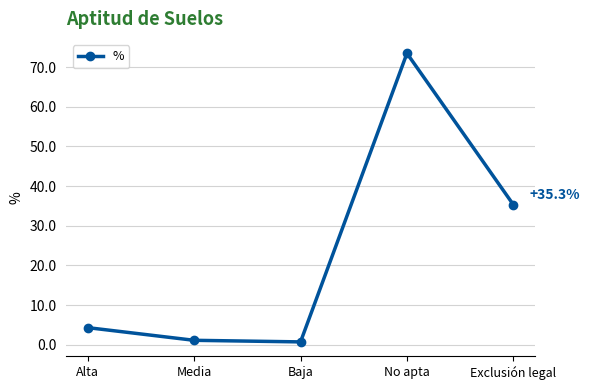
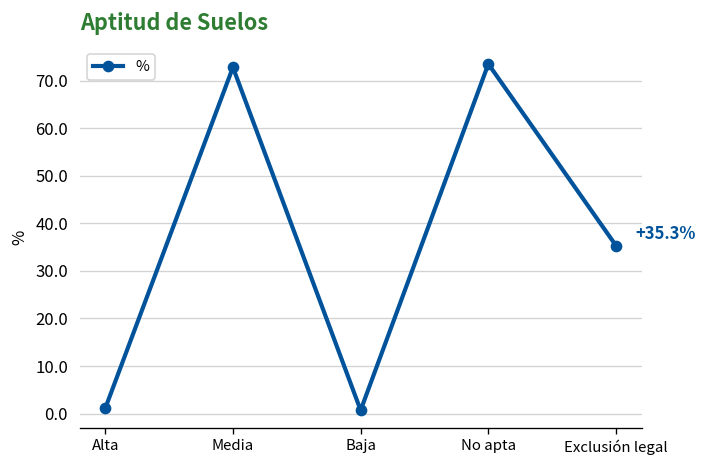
Alta: 4 -> 1
Media: 1 -> 73
